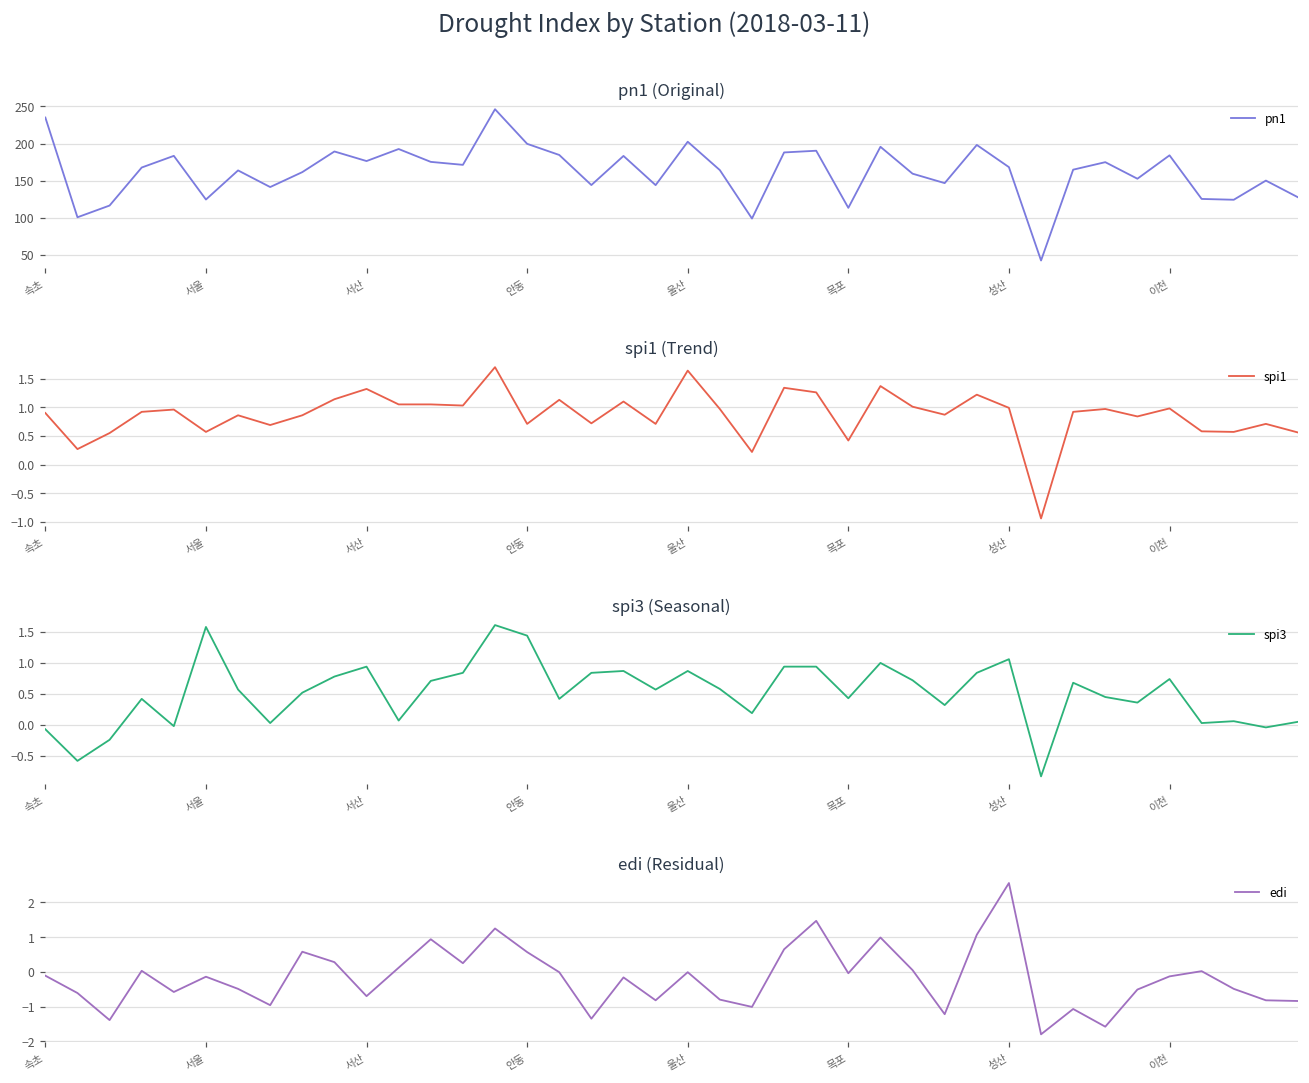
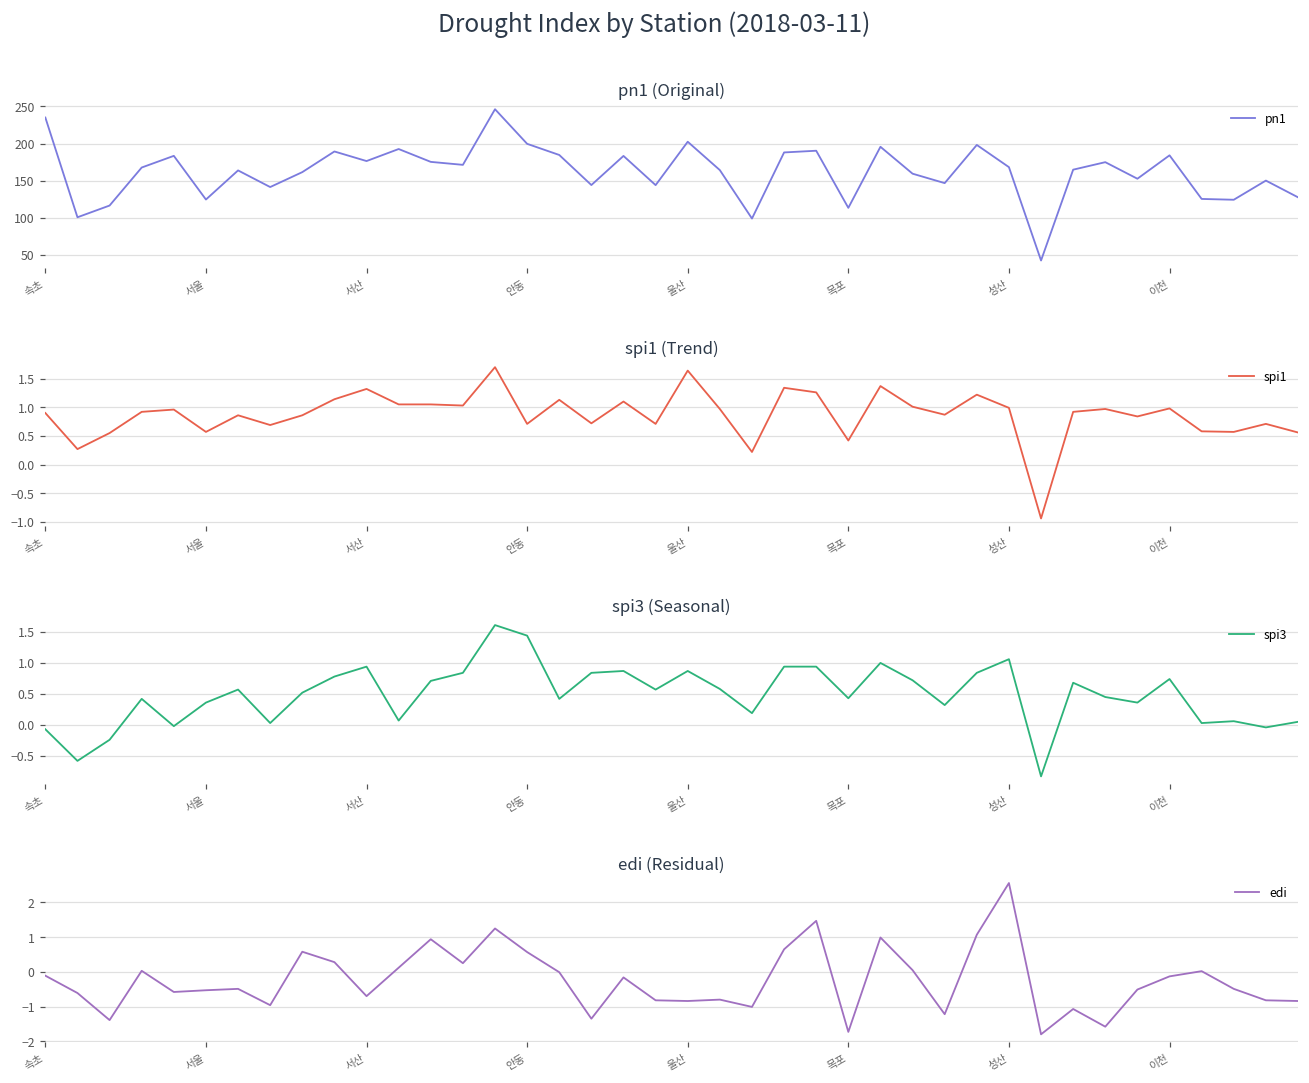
spi3 (Seasonal), 서울: 1.6 -> 0.4
edi (Residual), 서울: -0.1 -> -0.5
edi (Residual), 울산: 0.0 -> -0.8
edi (Residual), 목포: 0.0 -> -1.7
